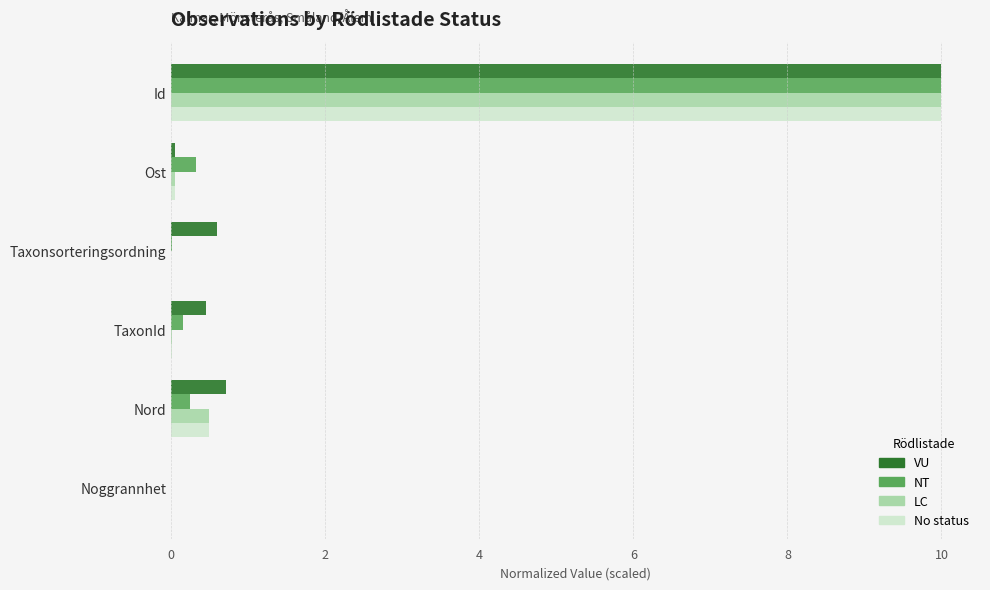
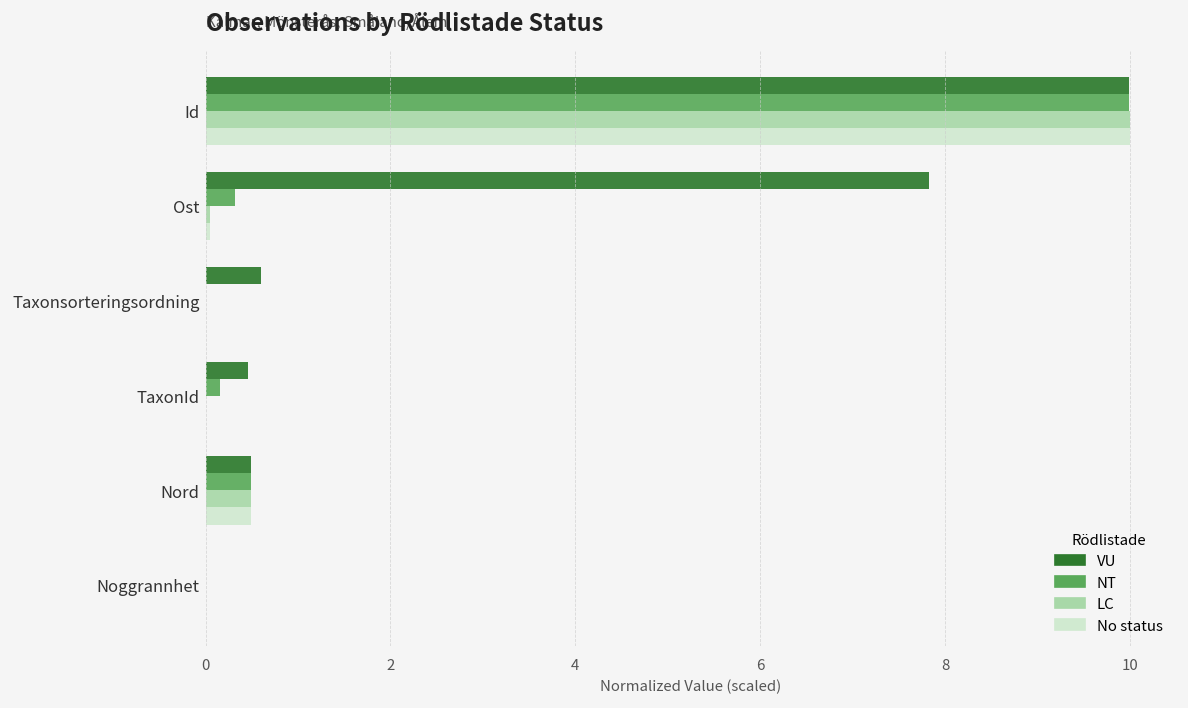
VU, Ost: 0.0 -> 7.8
VU, Nord: 0.7 -> 0.5
NT, Nord: 0.2 -> 0.5
